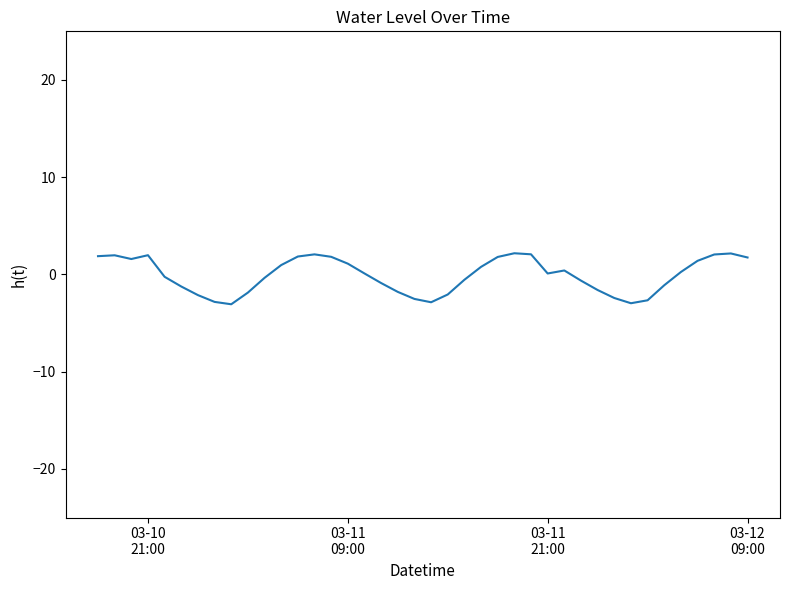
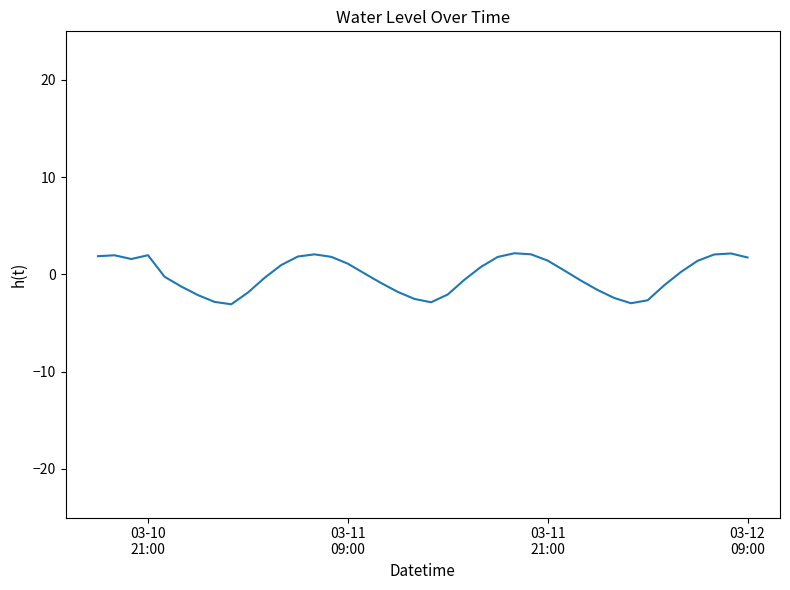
03-11 21:00: 0 -> 1
